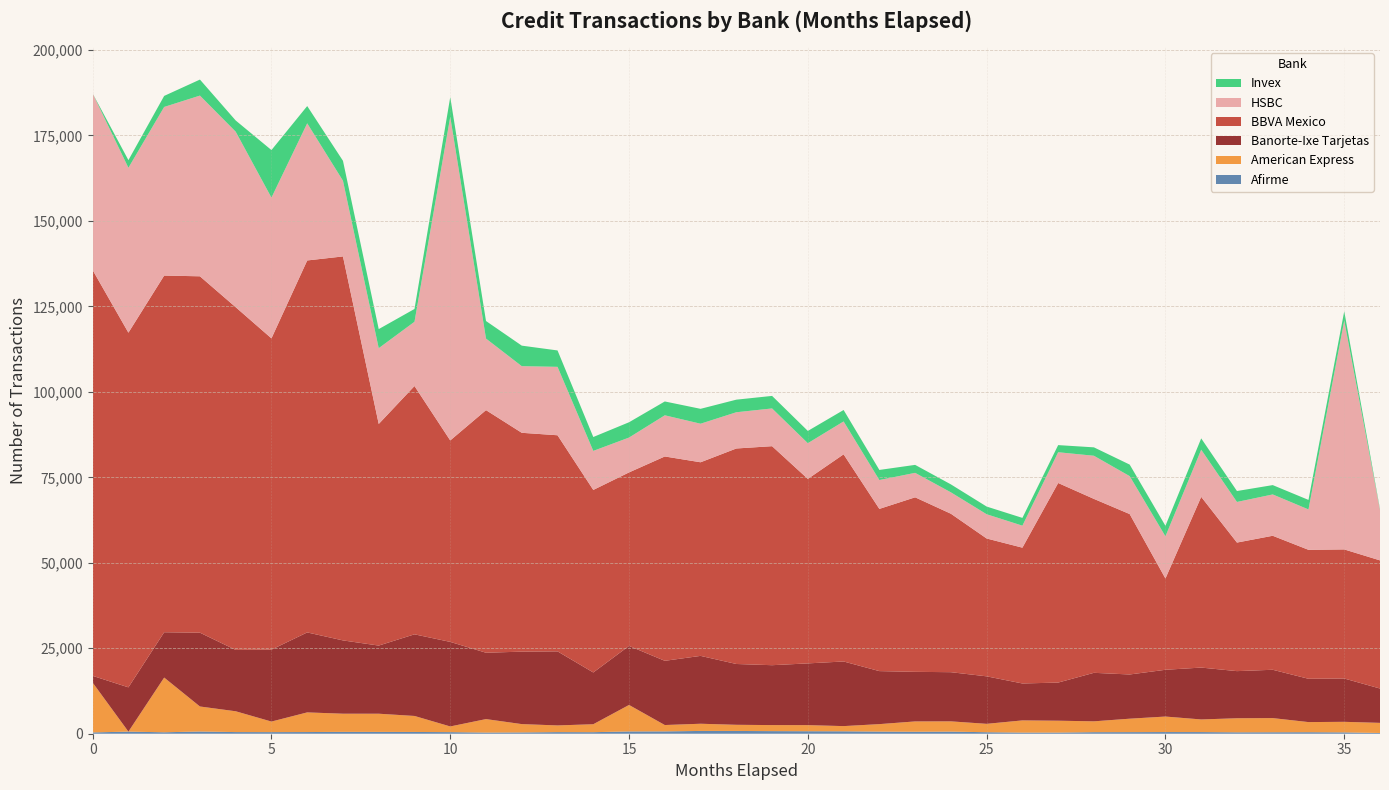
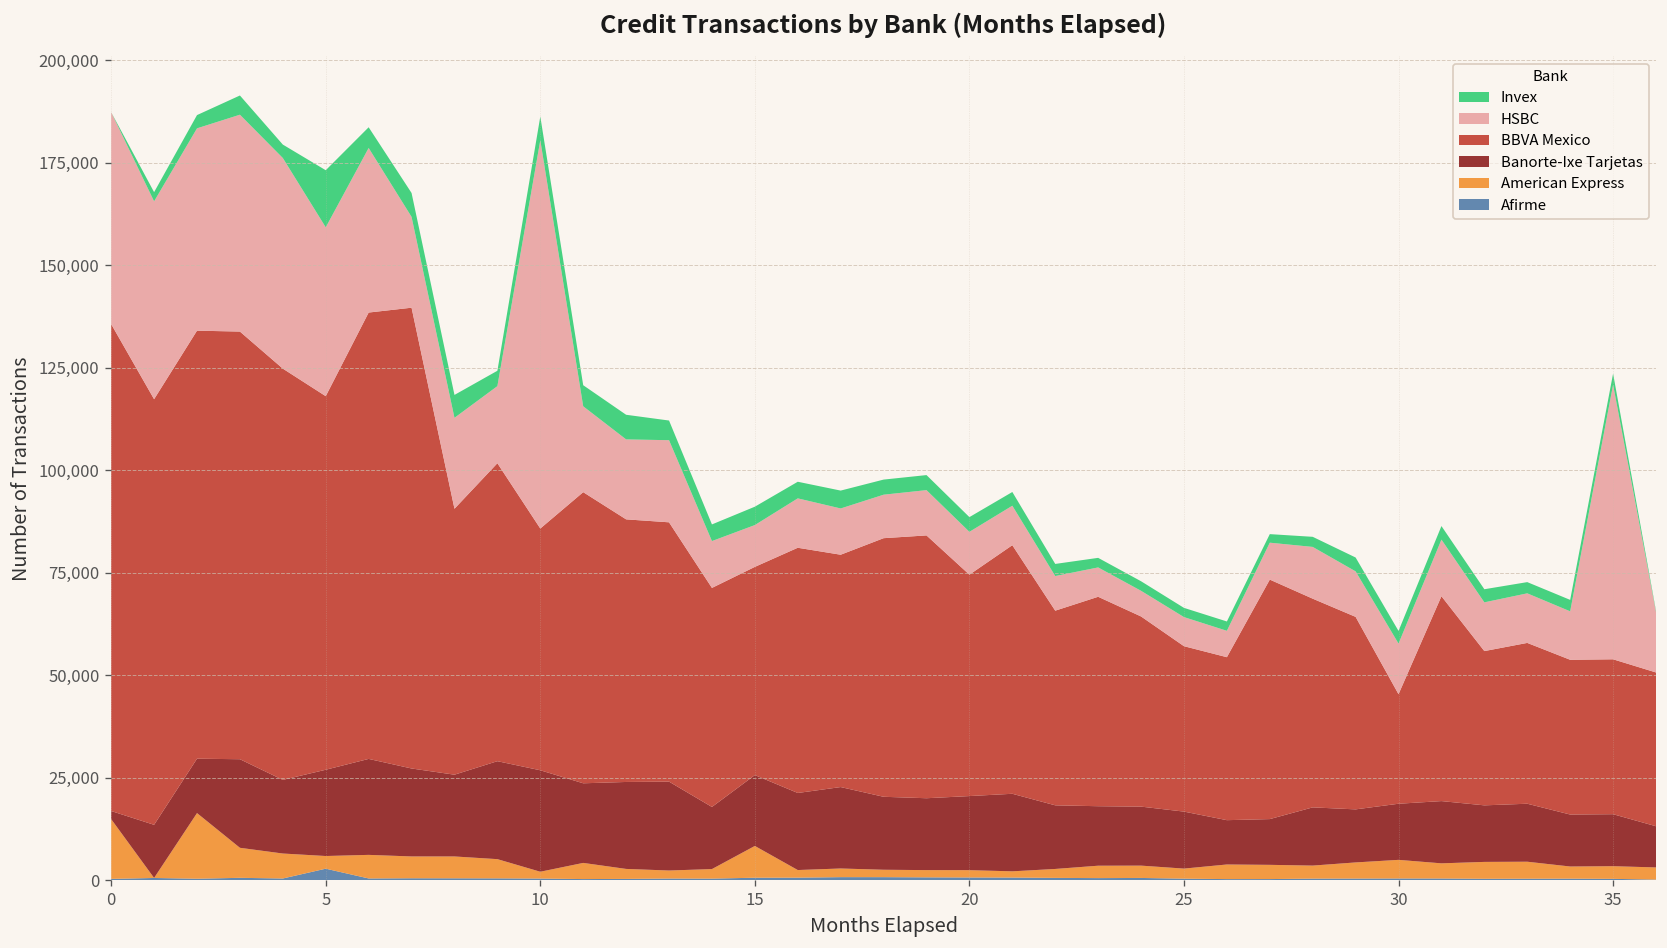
Afirme, 5: 0 -> 3,000
